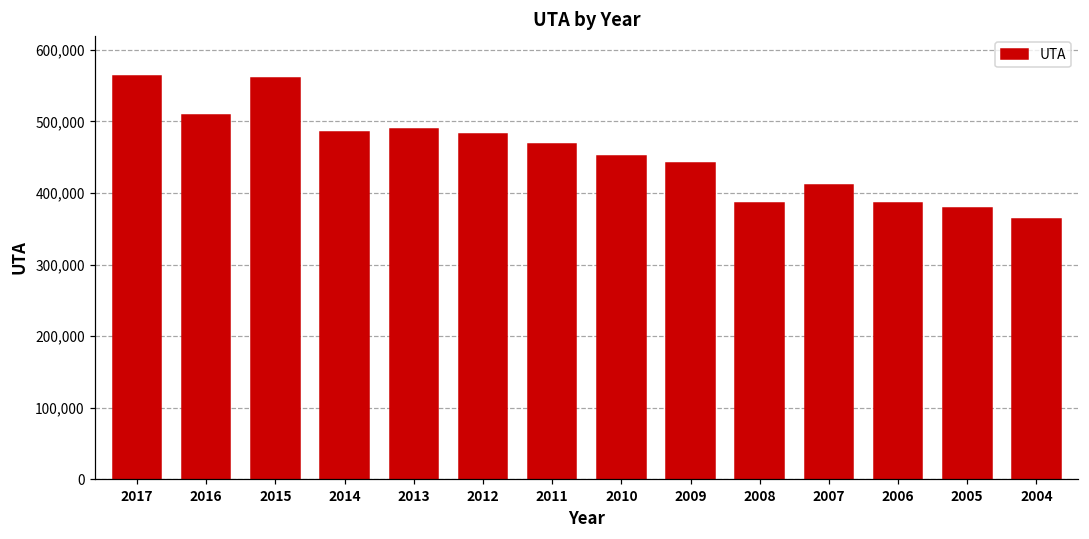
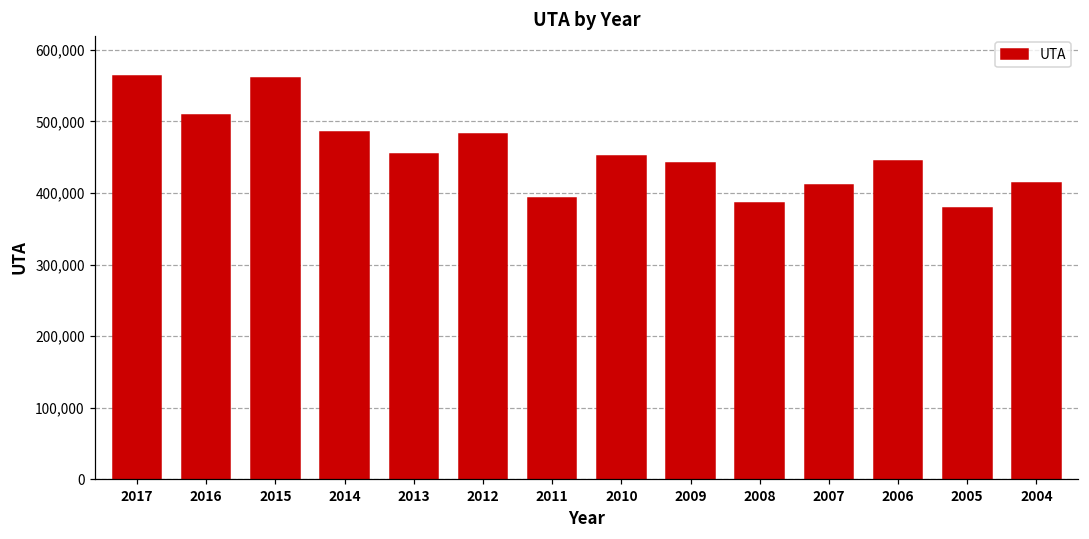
2013: 490,000 -> 450,000
2011: 470,000 -> 390,000
2006: 390,000 -> 440,000
2004: 360,000 -> 410,000
